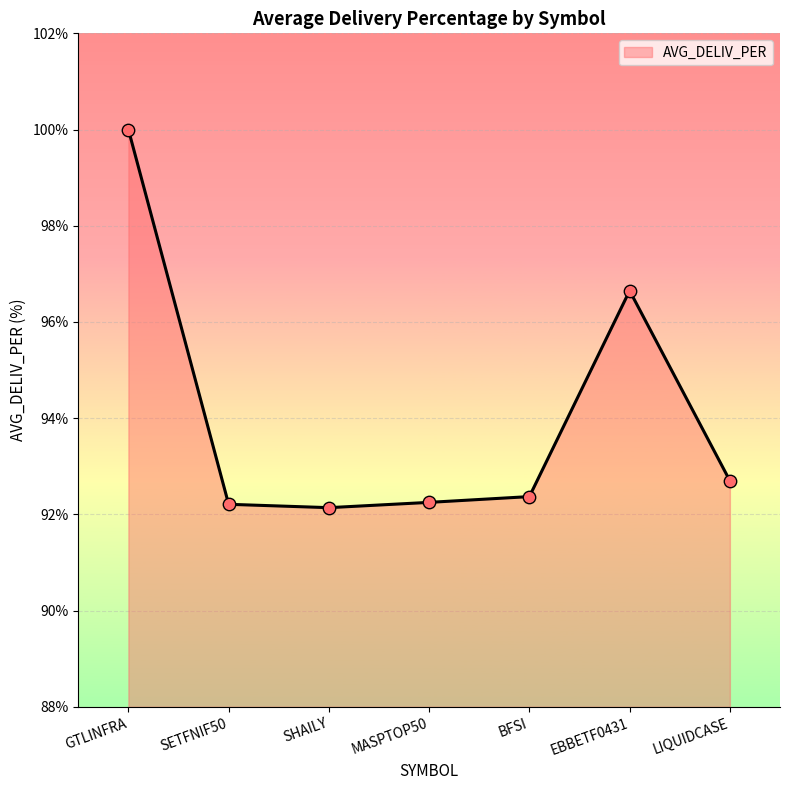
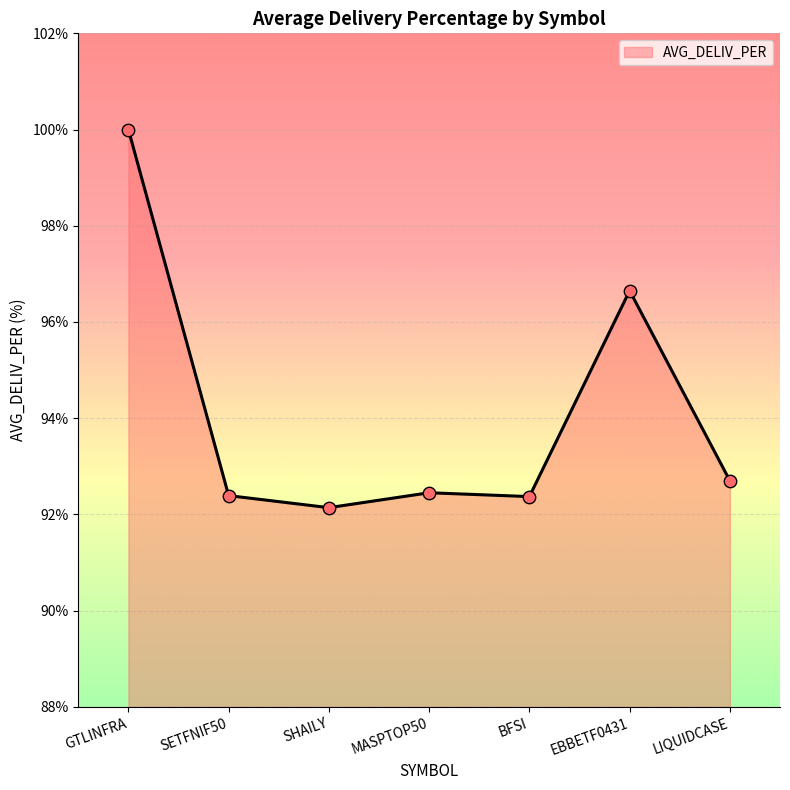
SETFNIF50: 92.2% -> 92.4%
MASPTOP50: 92.3% -> 92.5%
